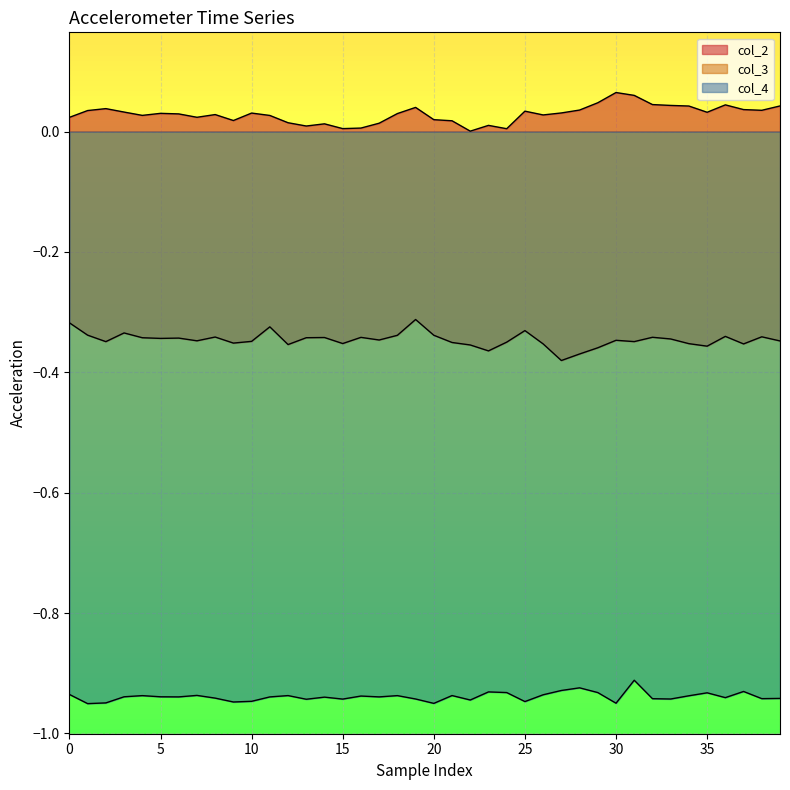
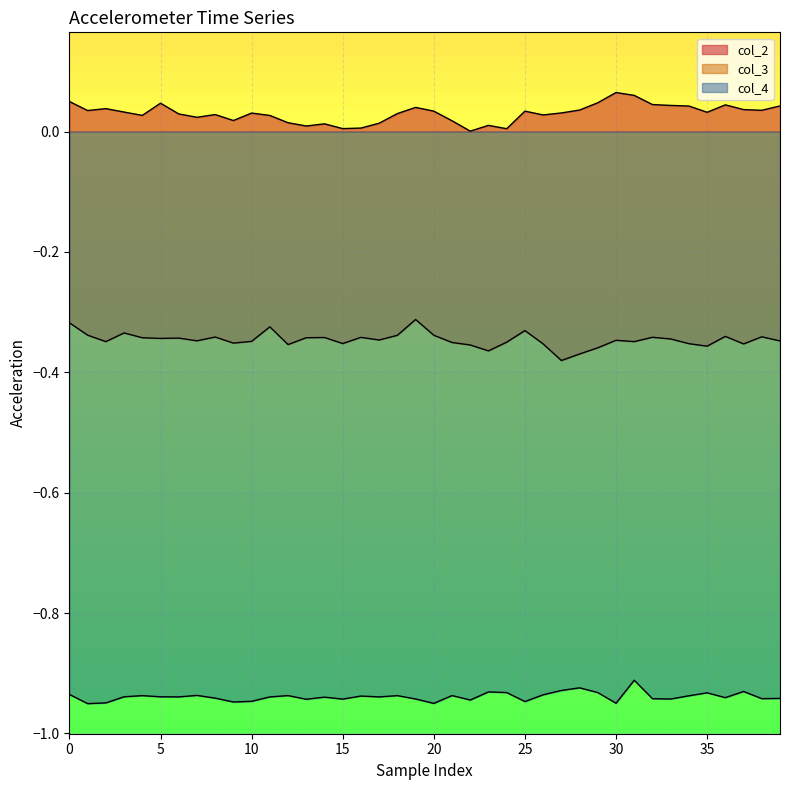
col_2, 0: 0.02 -> 0.05
col_2, 5: 0.03 -> 0.05
col_2, 20: 0.02 -> 0.03
